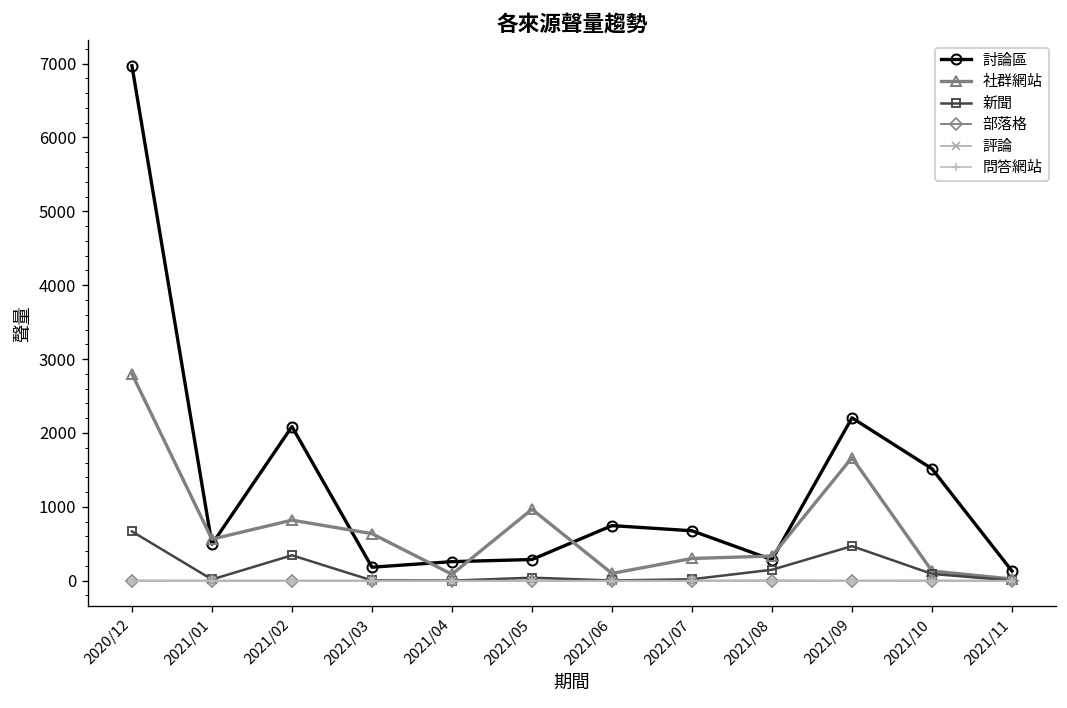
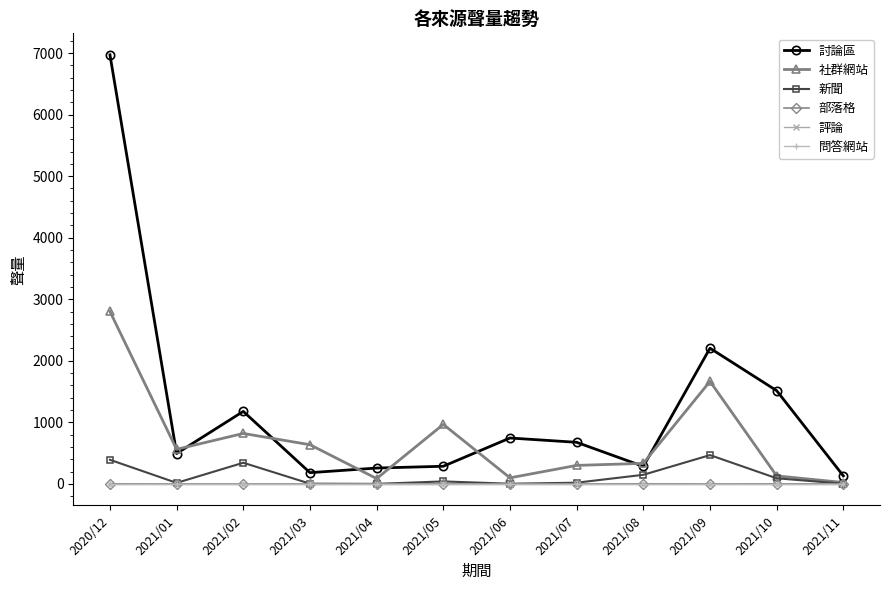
新聞, 2020/12: 700 -> 400
討論區, 2021/02: 2100 -> 1200
